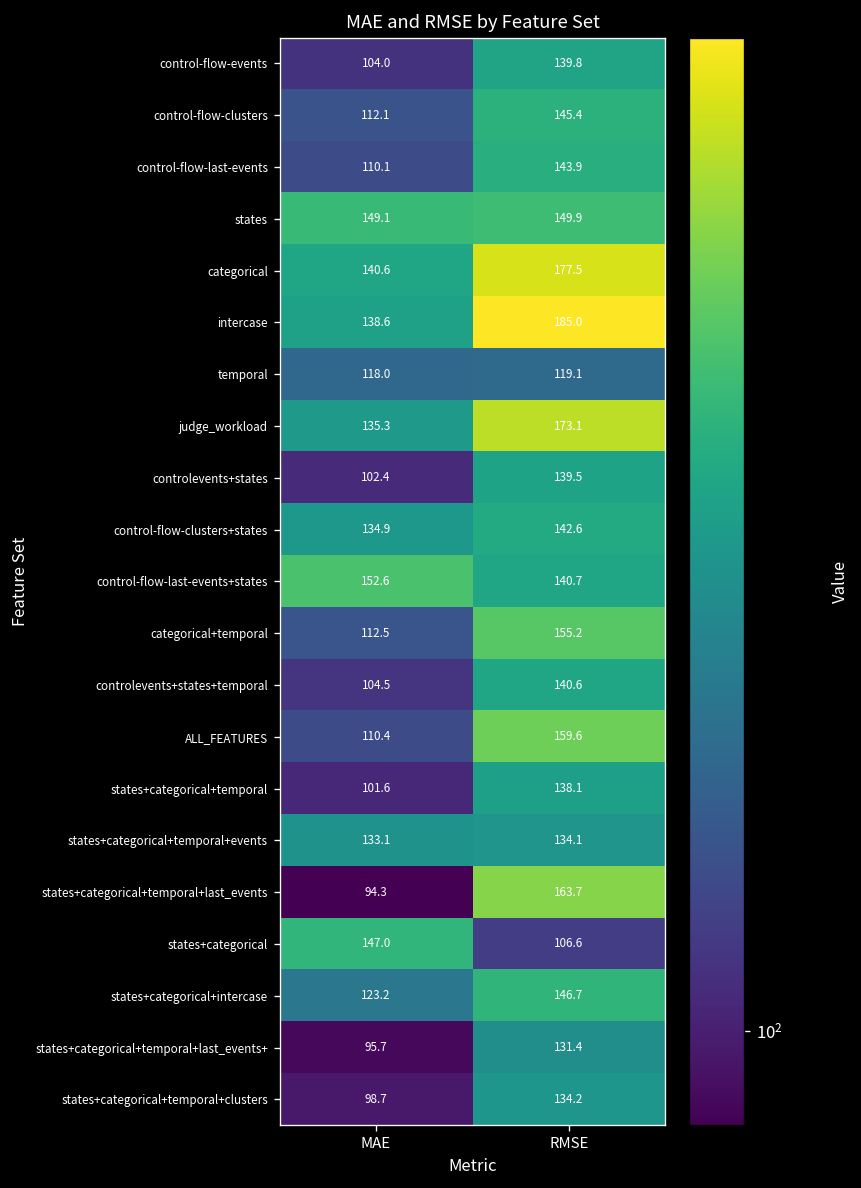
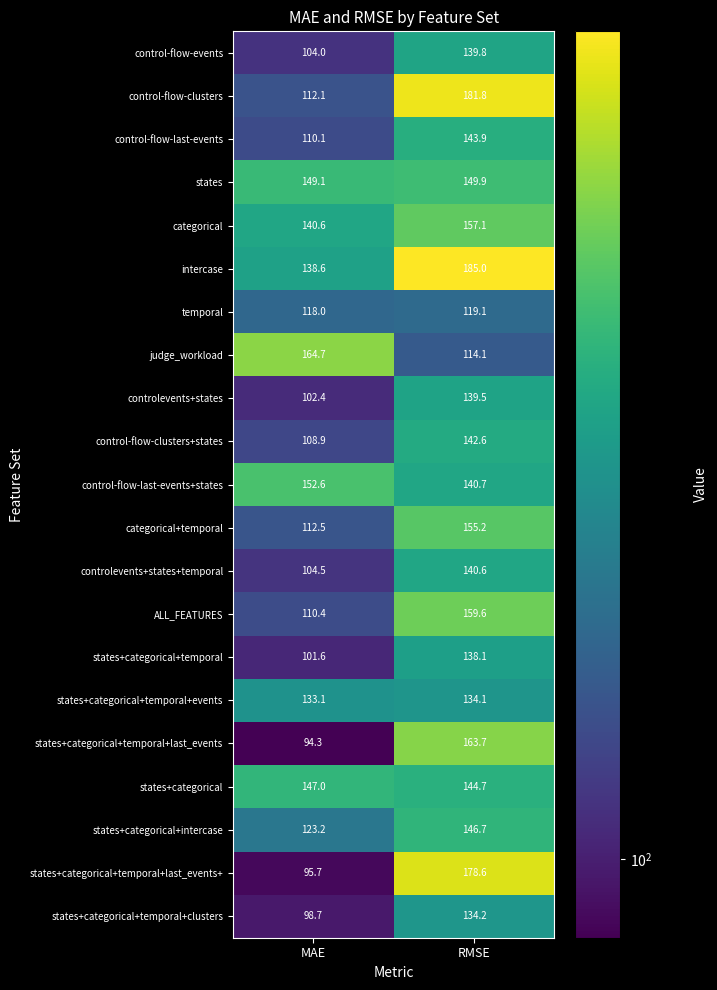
control-flow-clusters, RMSE: 145.4 -> 181.8
categorical, RMSE: 177.5 -> 157.1
judge_workload, MAE: 135.3 -> 164.7
judge_workload, RMSE: 173.1 -> 114.1
control-flow-clusters+states, MAE: 134.9 -> 108.9
states+categorical, RMSE: 106.6 -> 144.7
states+categorical+temporal+last_events+, RMSE: 131.4 -> 178.6
